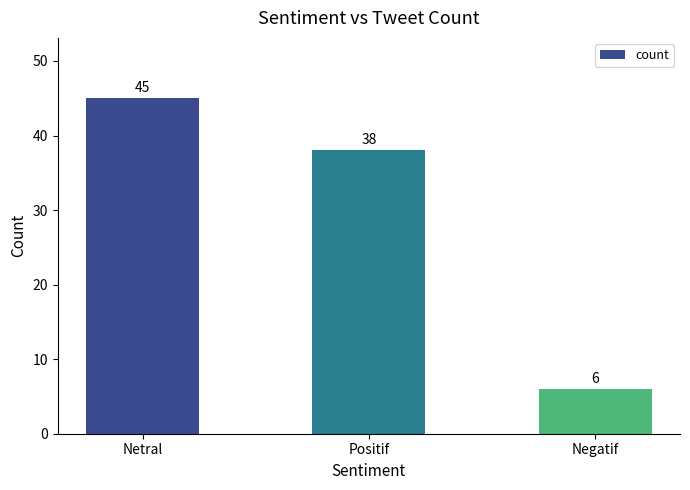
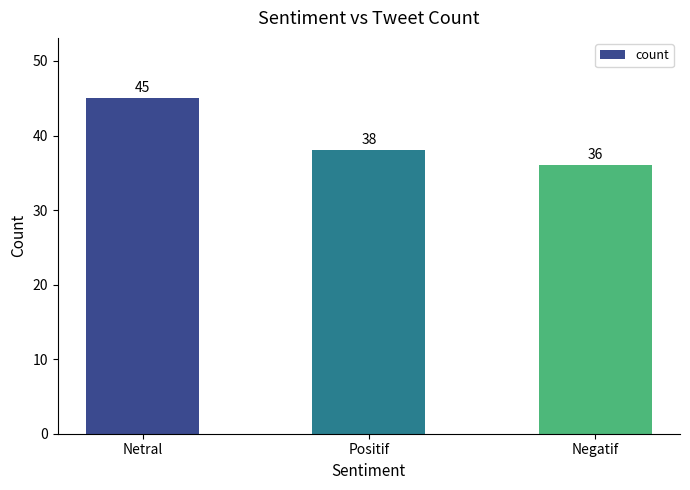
Negatif: 6 -> 36
